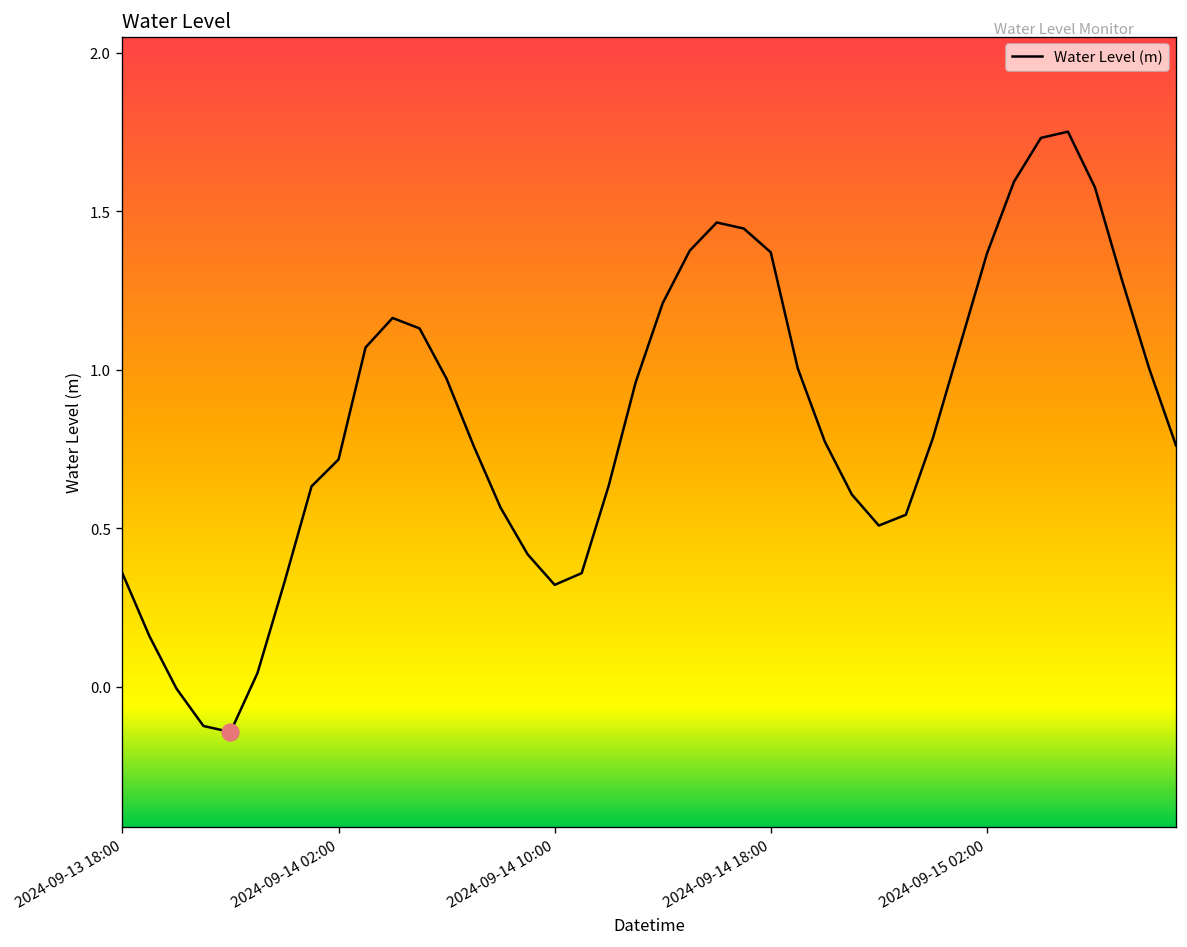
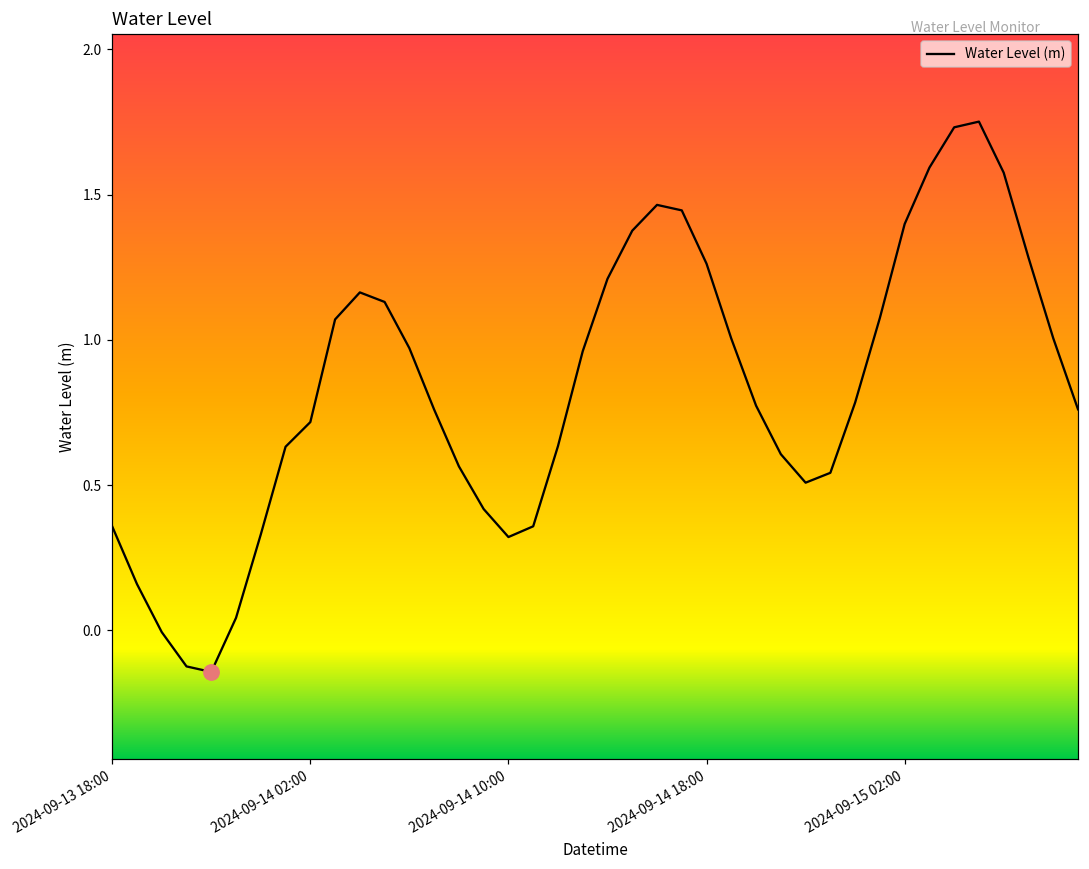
Water Level (m), 2024-09-14 18:00: 1.37 -> 1.26
Water Level (m), 2024-09-15 02:00: 1.37 -> 1.40
